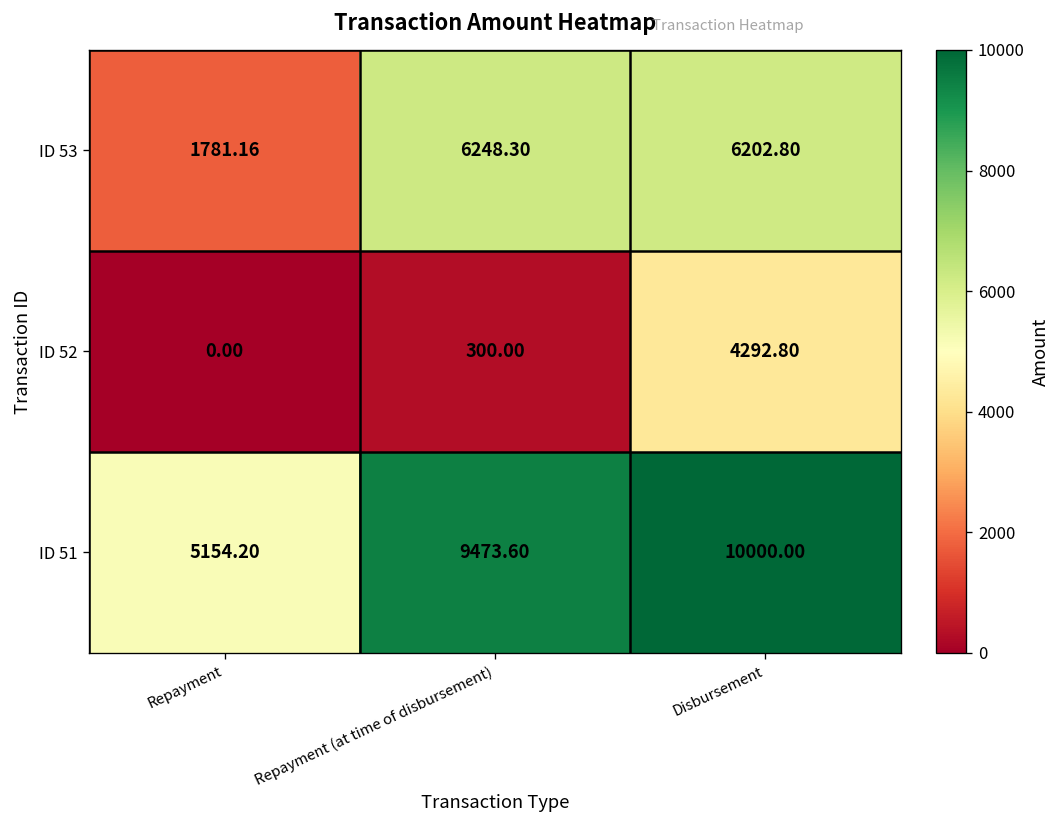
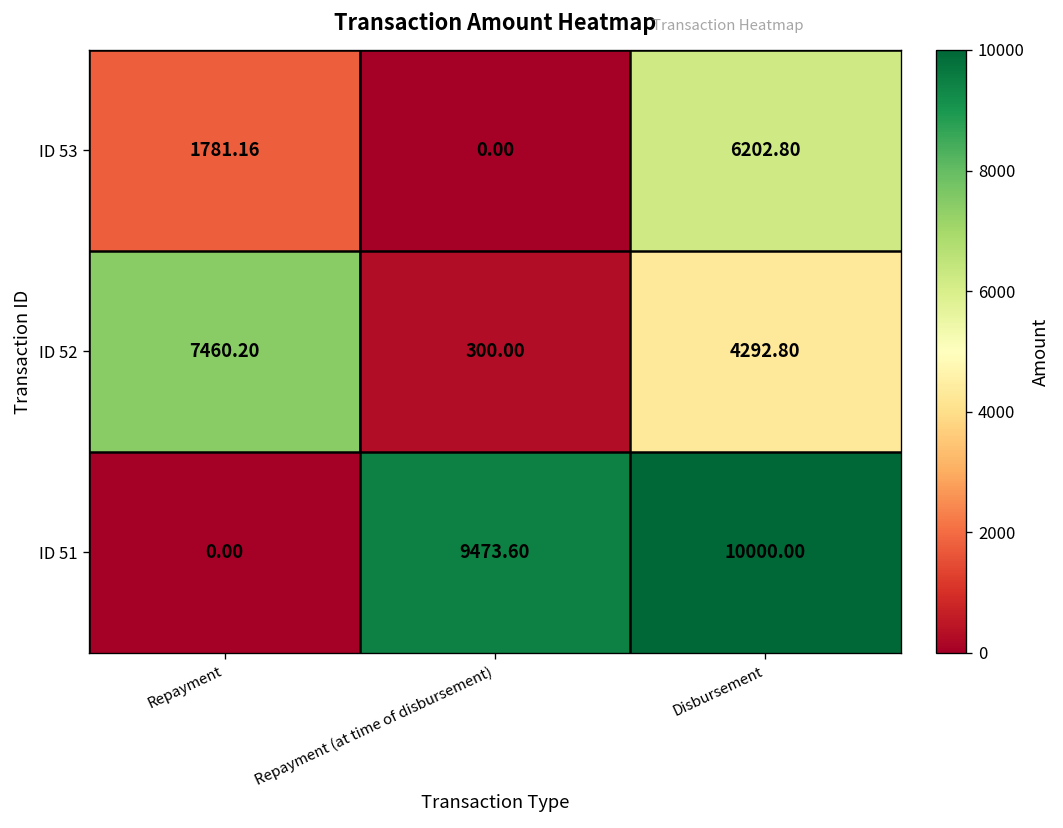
ID 53, Repayment (at time of disbursement): 6248.30 -> 0.00
ID 52, Repayment: 0.00 -> 7460.20
ID 51, Repayment: 5154.20 -> 0.00
